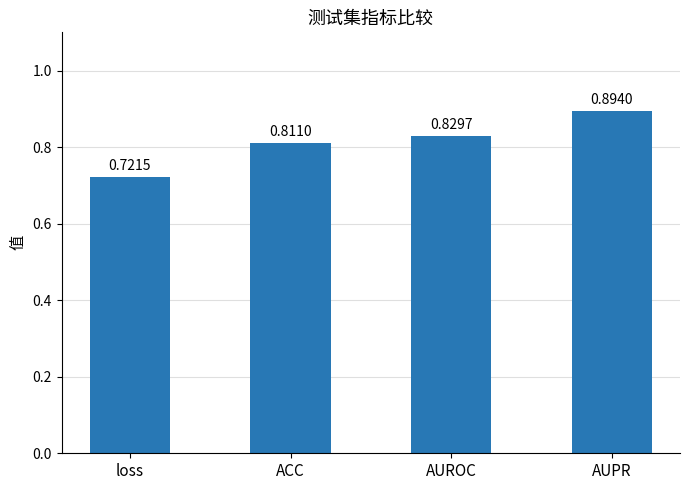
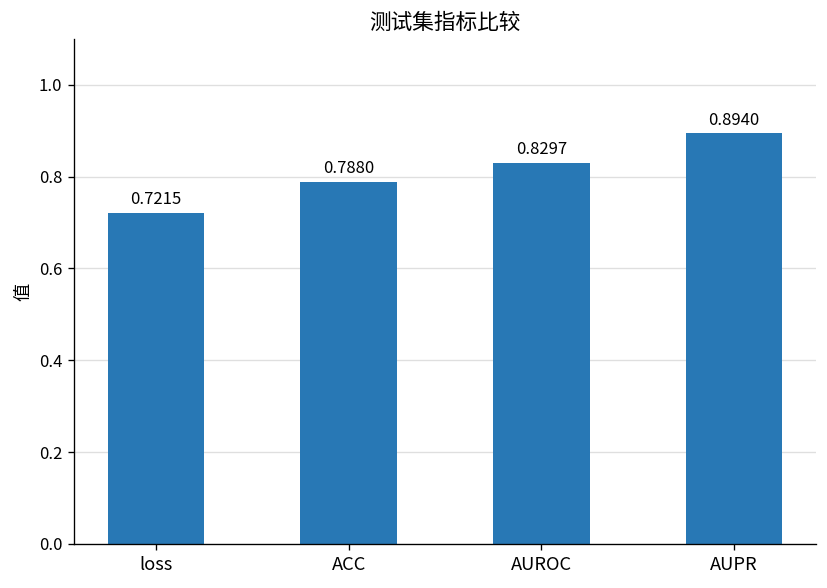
ACC: 0.8110 -> 0.7880
